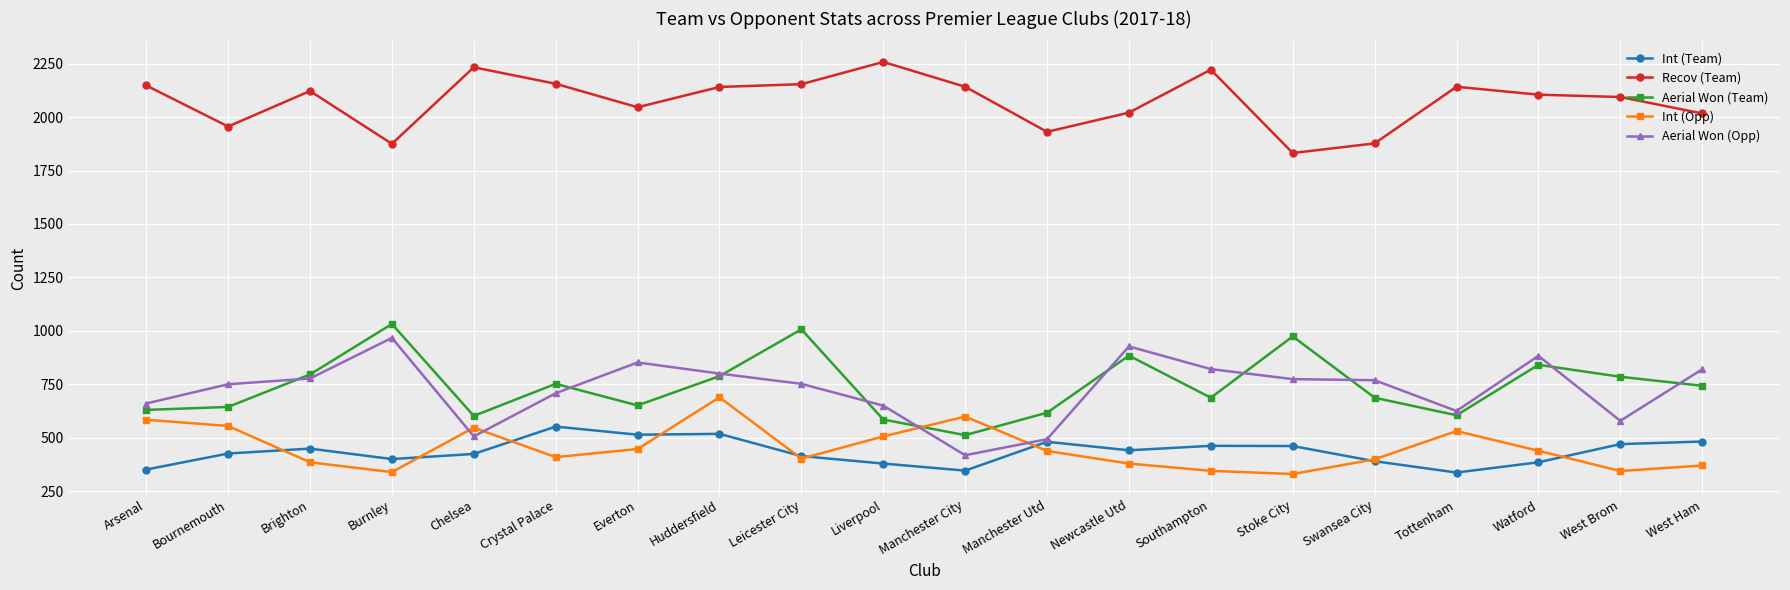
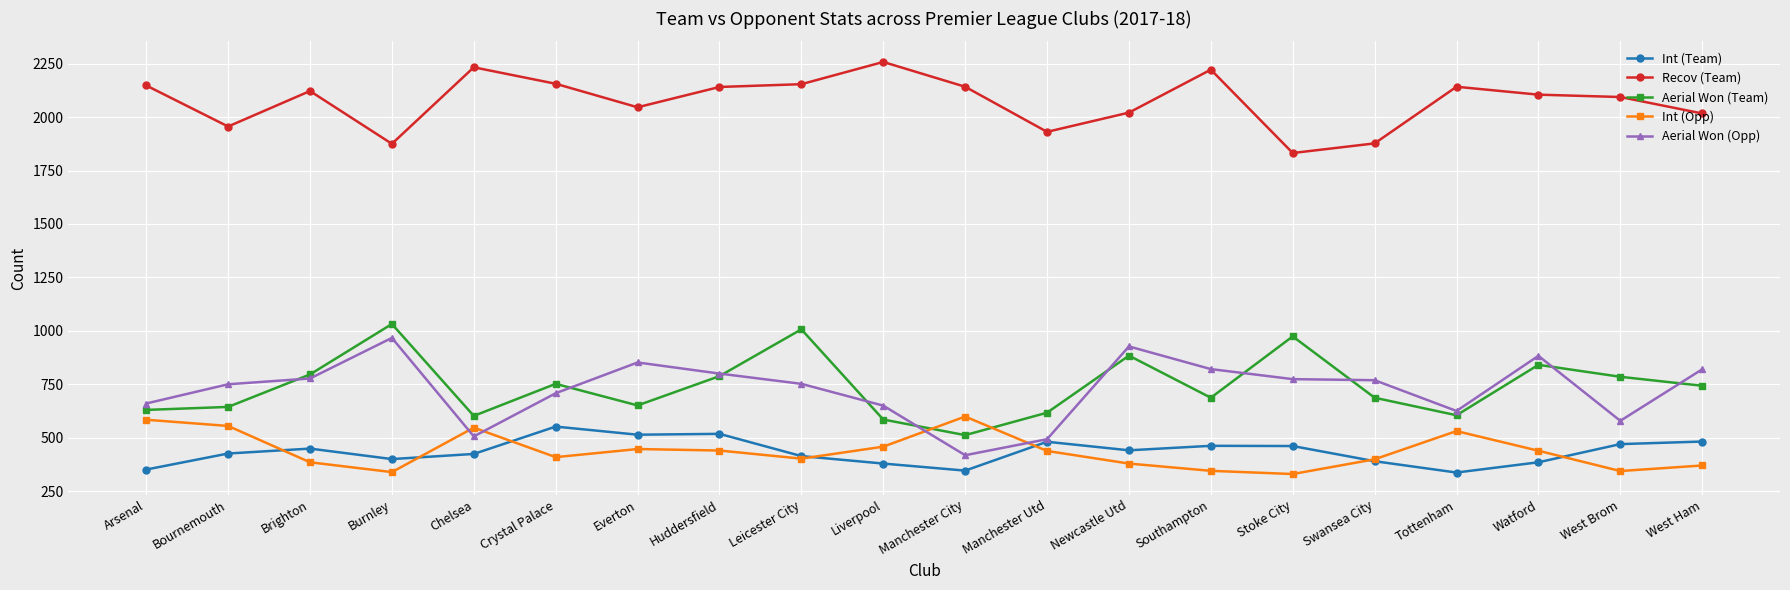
Int (Opp), Huddersfield: 690 -> 440
Int (Opp), Liverpool: 510 -> 460
